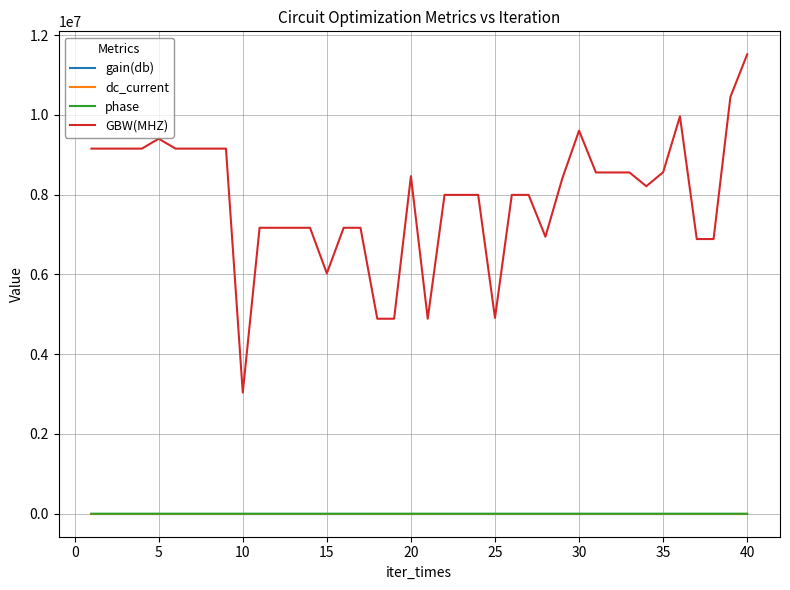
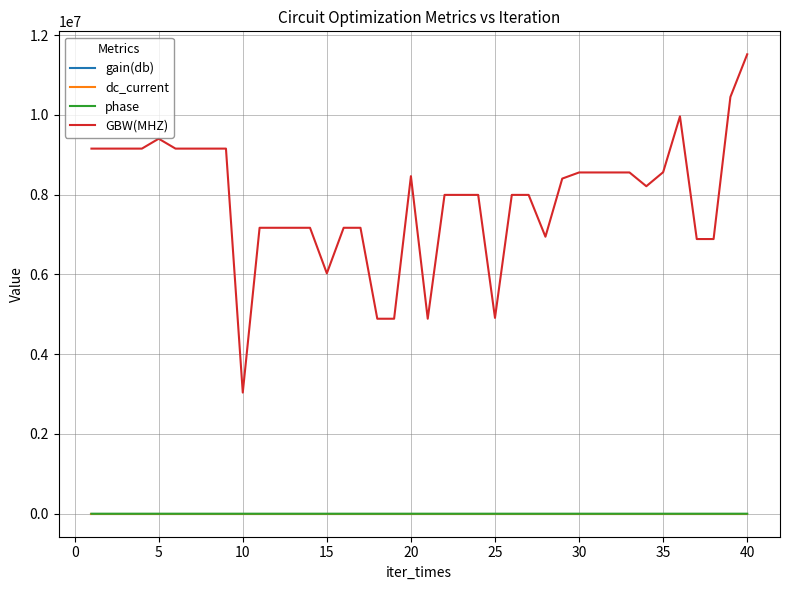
GBW(MHZ), 30: 9600000 -> 8600000
